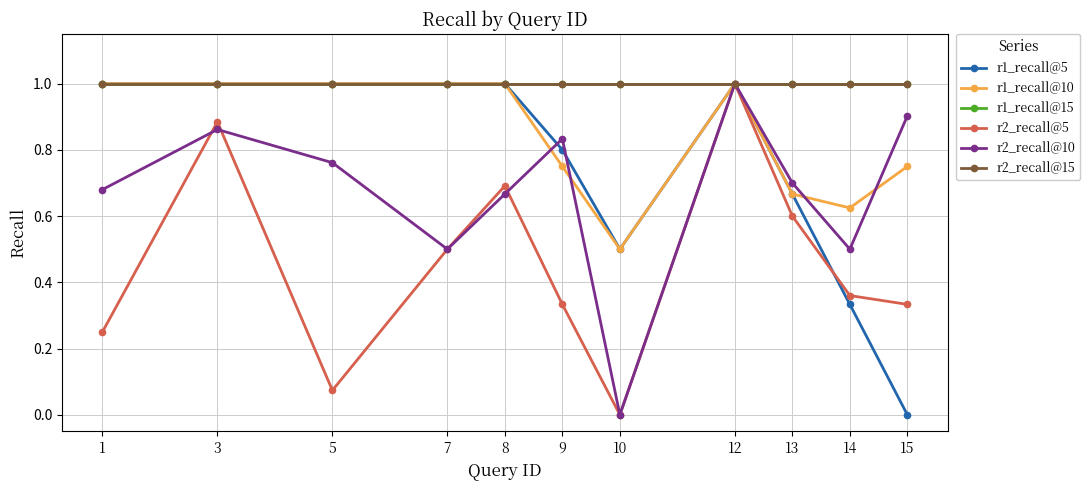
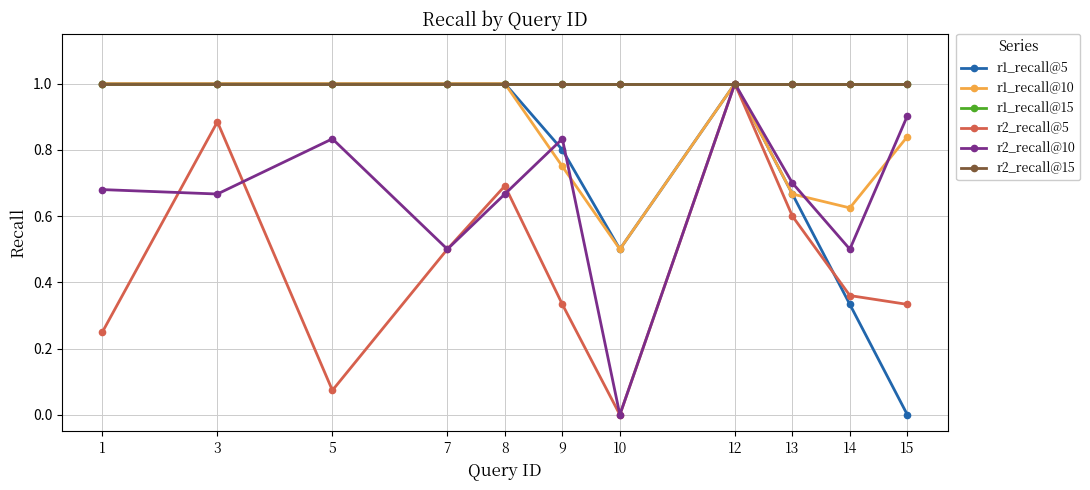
r2_recall@10, 3: 0.86 -> 0.67
r2_recall@10, 5: 0.76 -> 0.83
r1_recall@10, 15: 0.75 -> 0.84
